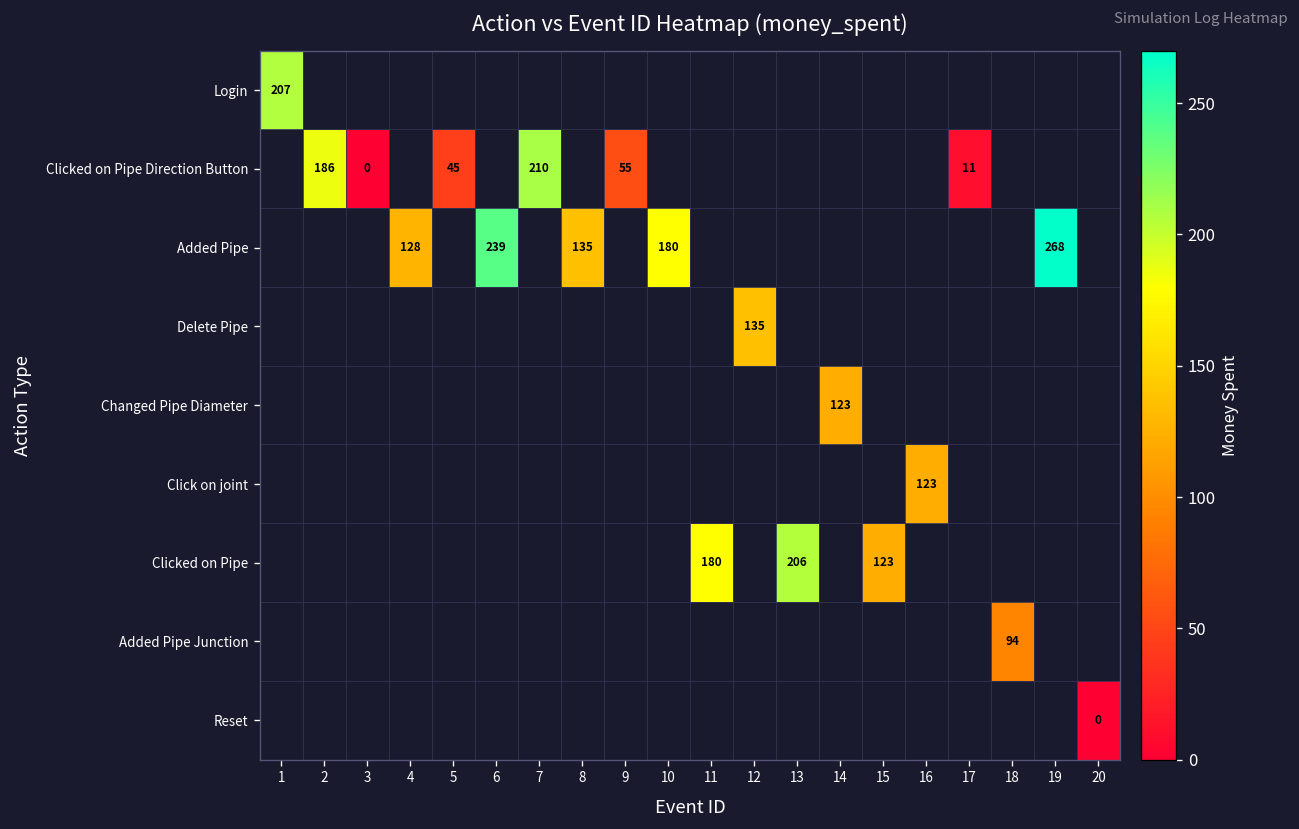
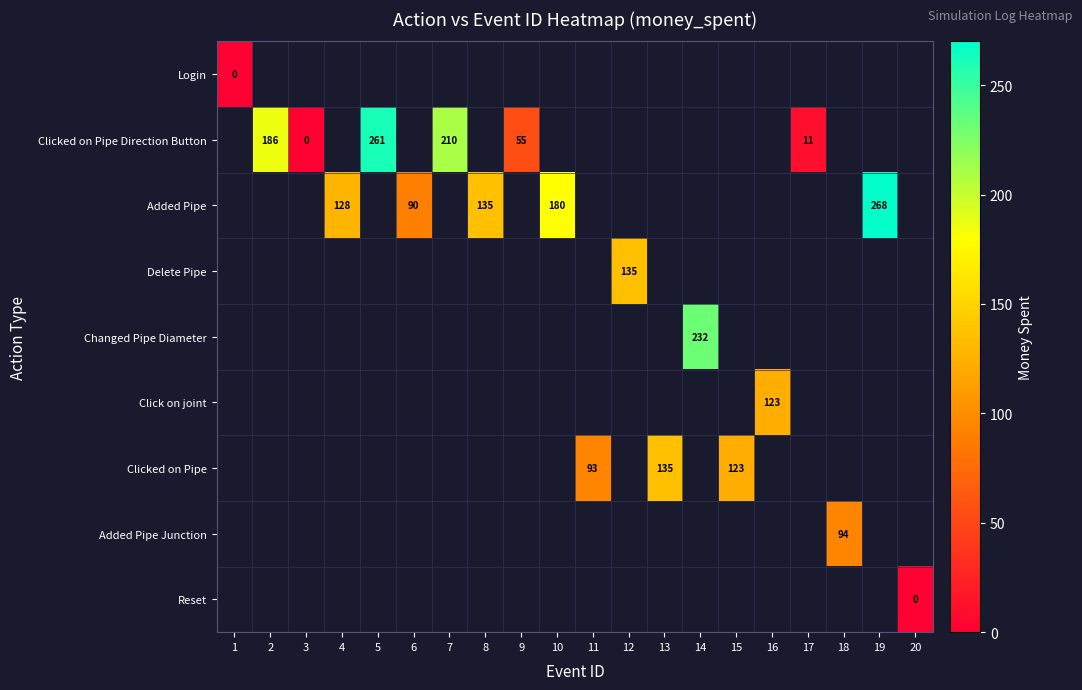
Login, 1: 207 -> 0
Clicked on Pipe Direction Button, 5: 45 -> 261
Added Pipe, 6: 239 -> 90
Changed Pipe Diameter, 14: 123 -> 232
Clicked on Pipe, 11: 180 -> 93
Clicked on Pipe, 13: 206 -> 135
